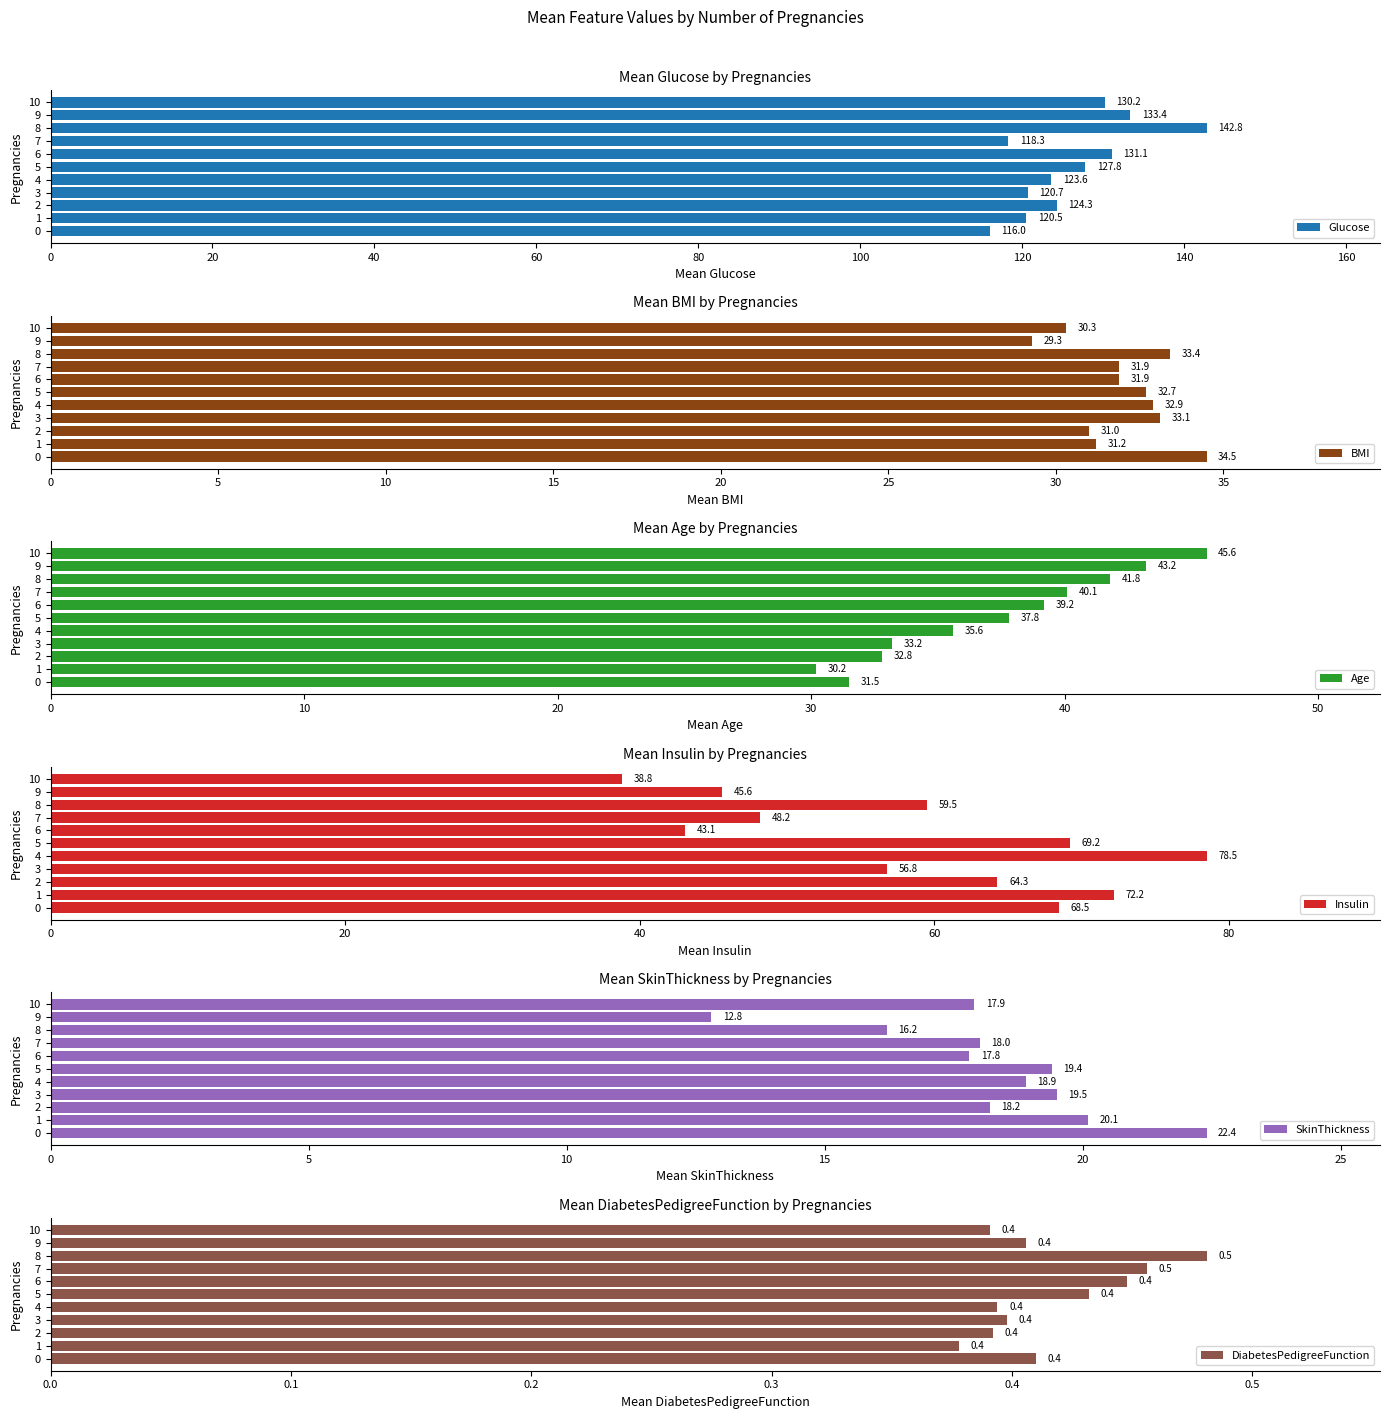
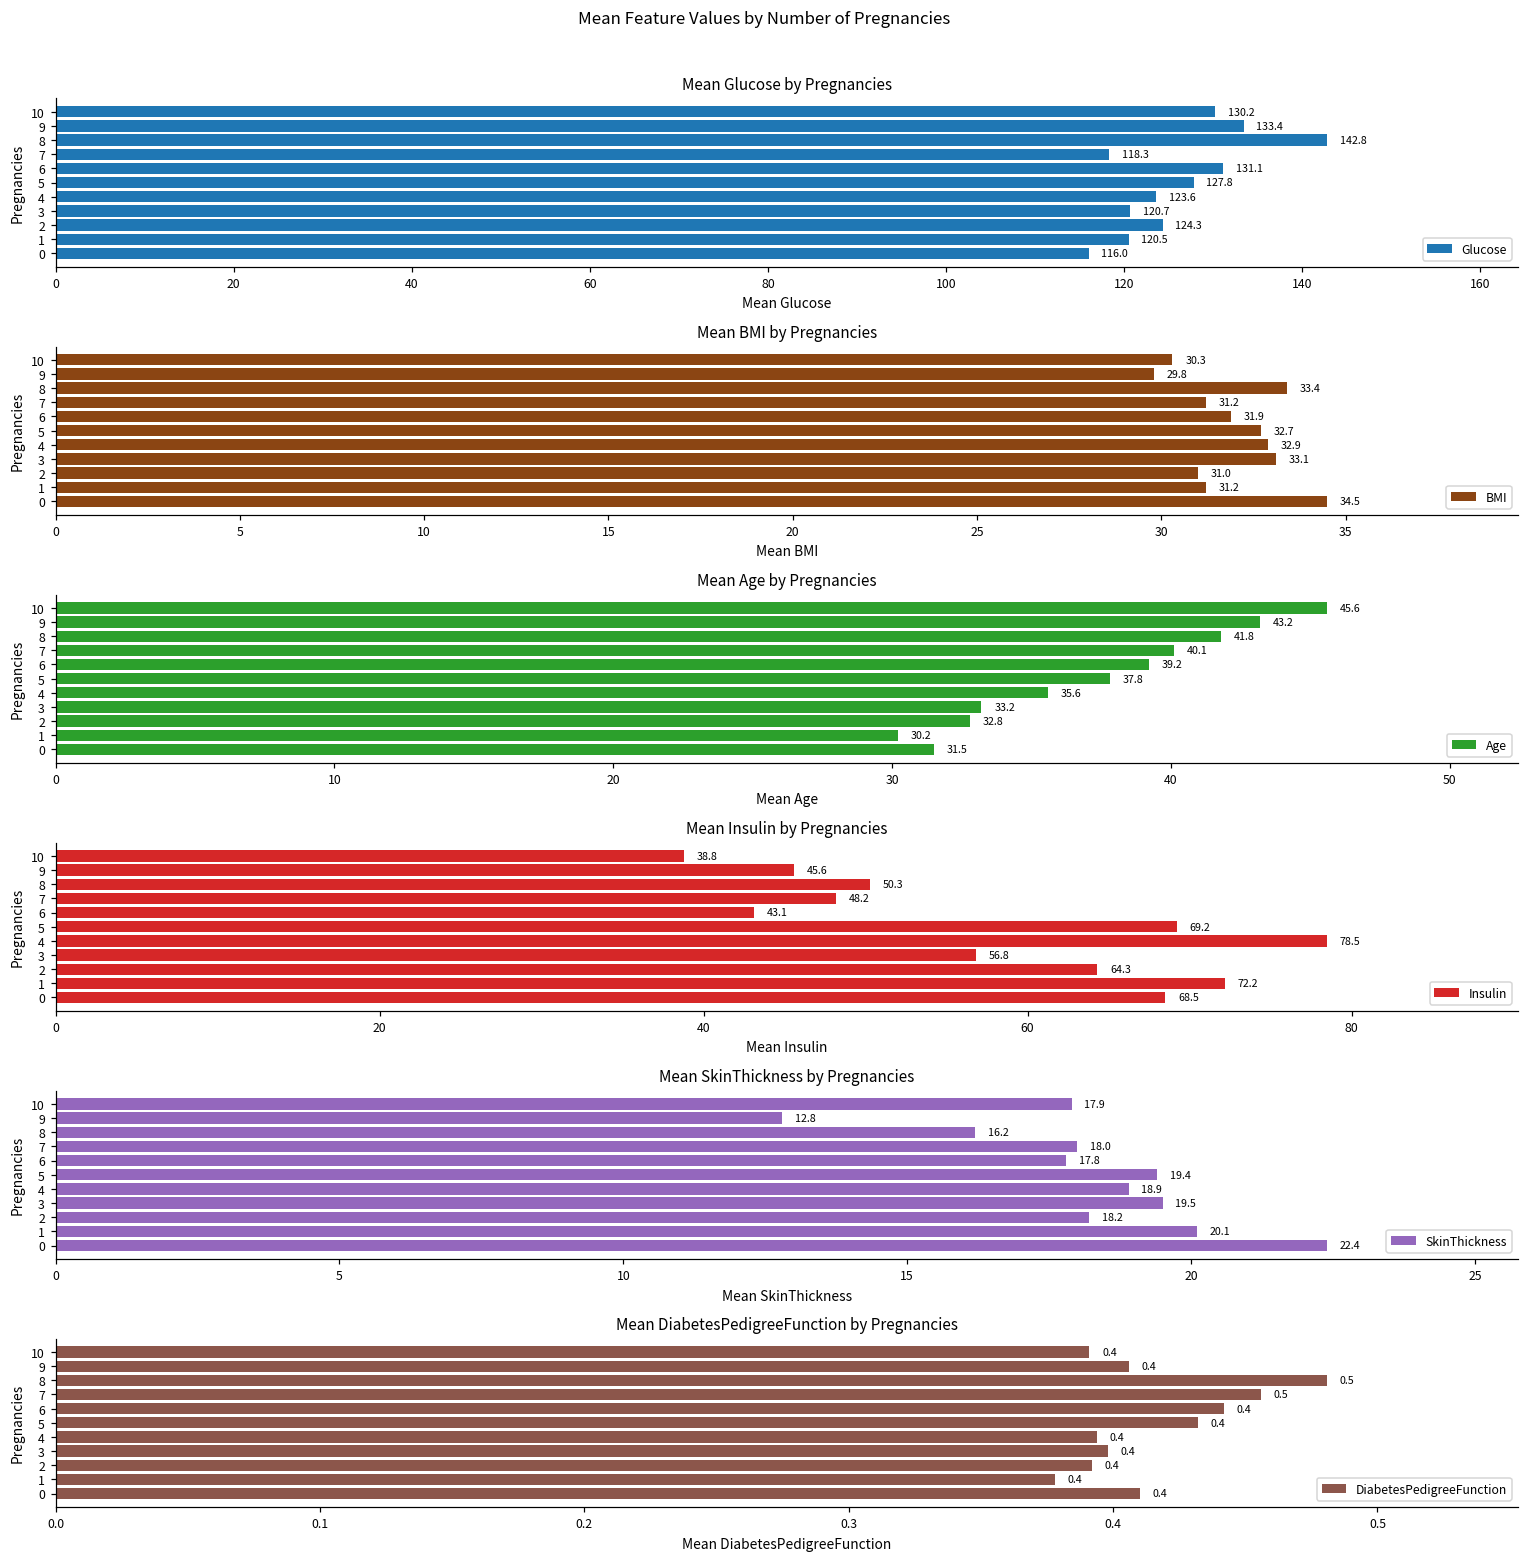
Mean BMI by Pregnancies, 9: 29.3 -> 29.8
Mean BMI by Pregnancies, 7: 31.9 -> 31.2
Mean Insulin by Pregnancies, 8: 59.5 -> 50.3
Mean DiabetesPedigreeFunction by Pregnancies, 6: 0.448 -> 0.442
